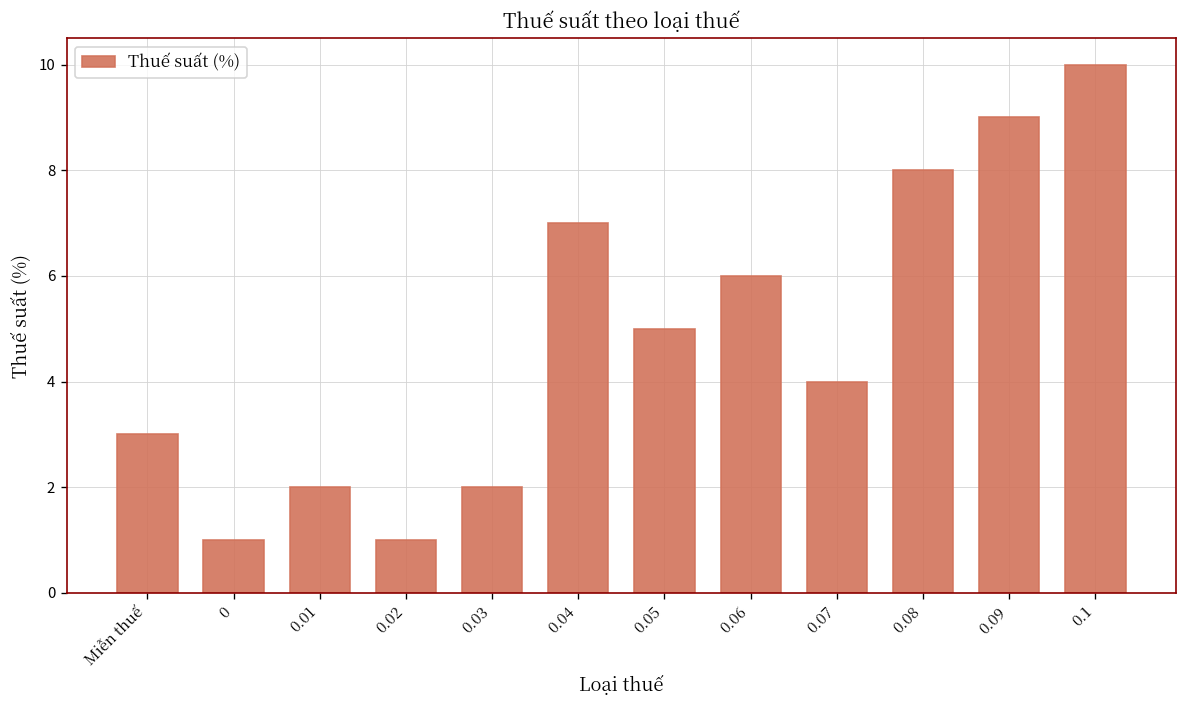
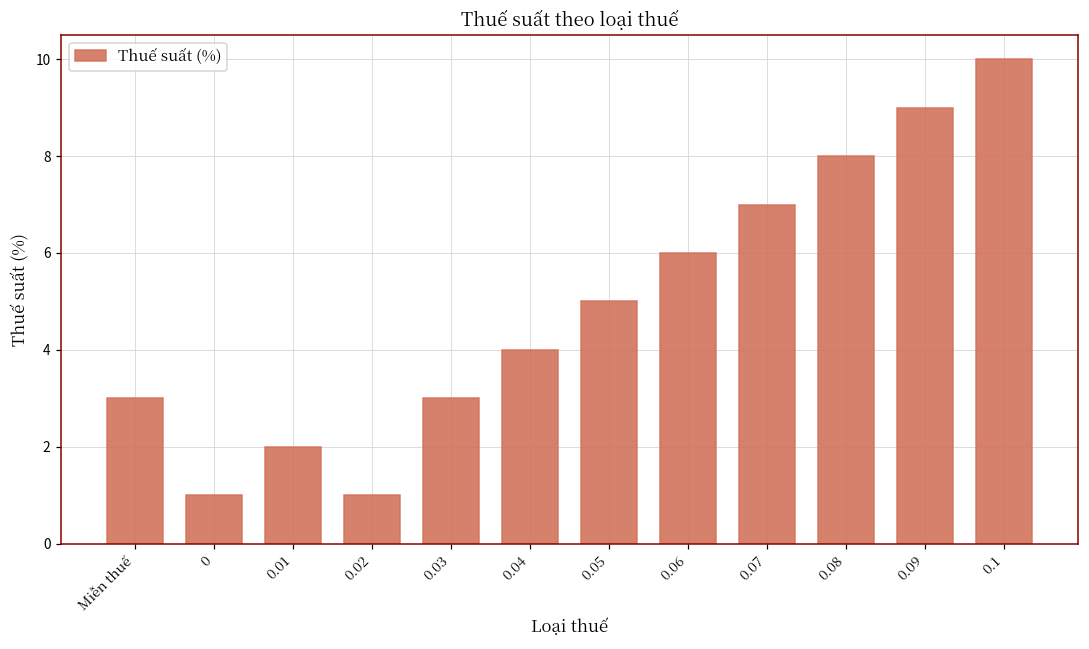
0.03: 2 -> 3
0.04: 7 -> 4
0.07: 4 -> 7
